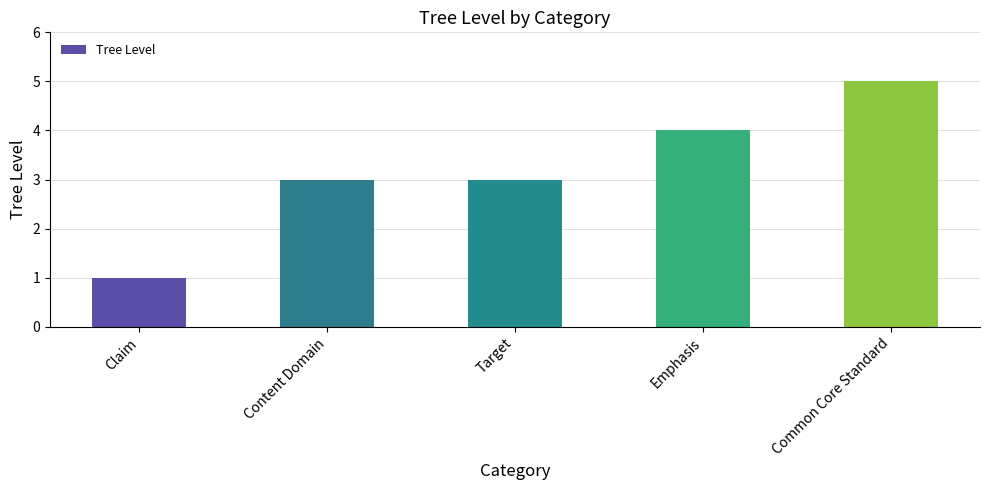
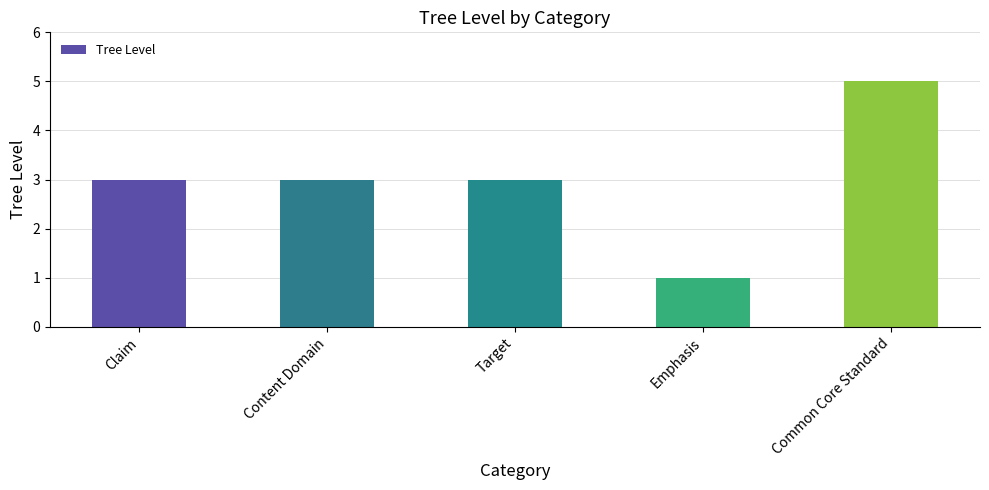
Claim: 1 -> 3
Emphasis: 4 -> 1
